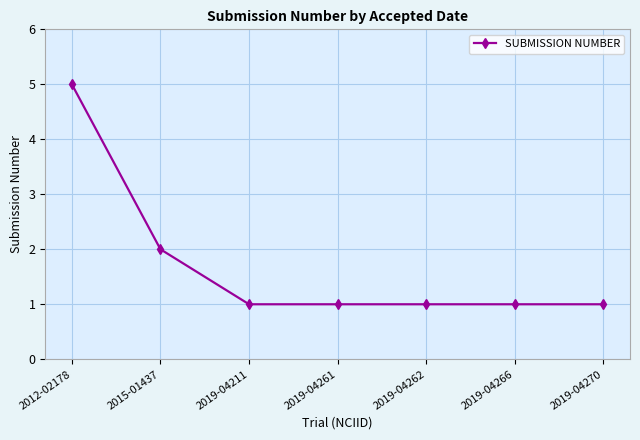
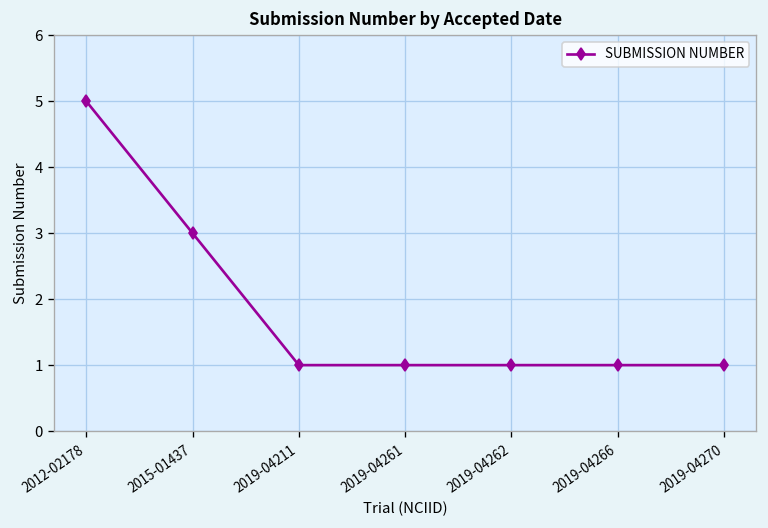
2015-01437: 2 -> 3
